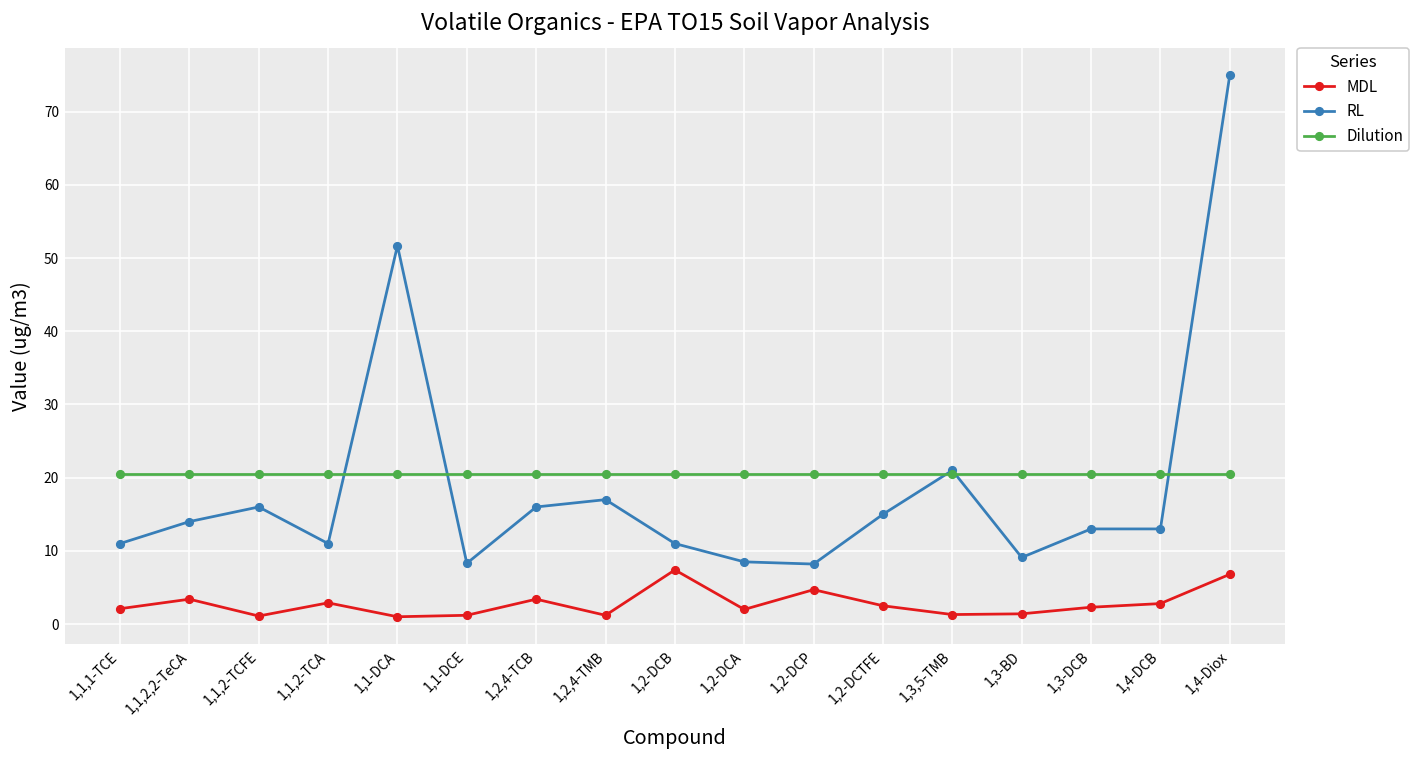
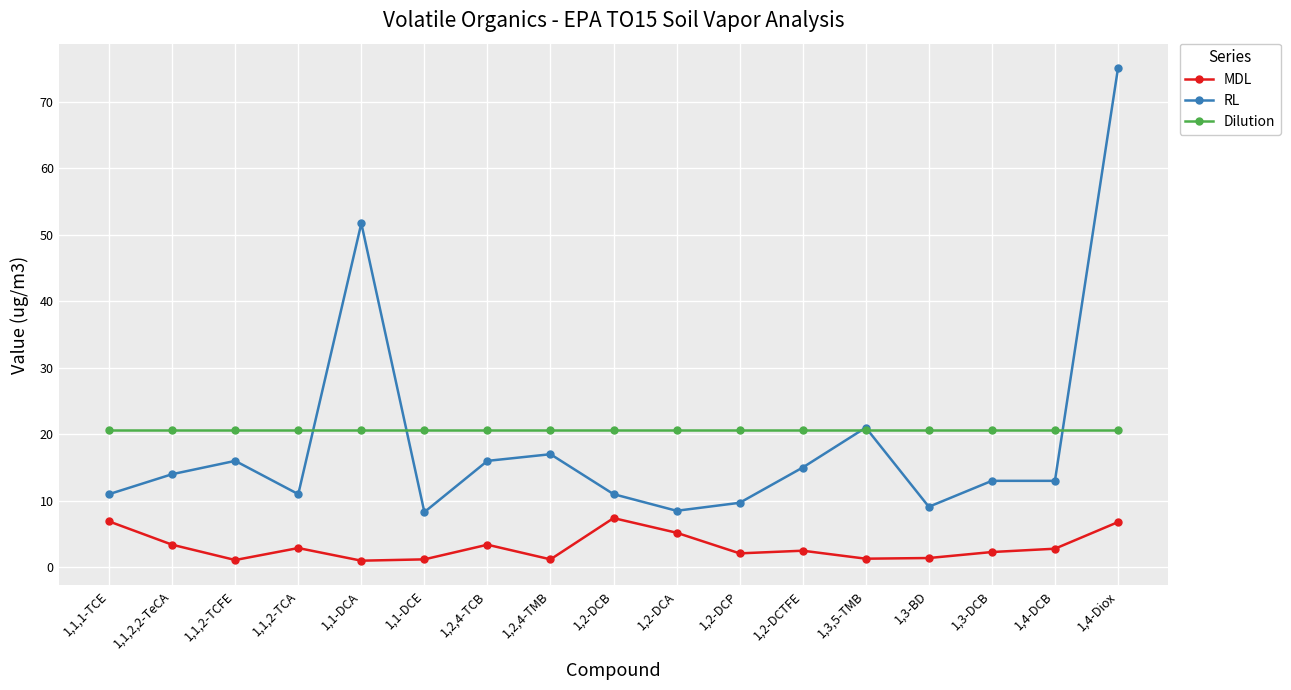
MDL, 1,1,1-TCE: 2 -> 7
MDL, 1,2-DCA: 2 -> 5
MDL, 1,2-DCP: 5 -> 2
RL, 1,2-DCP: 8 -> 10
